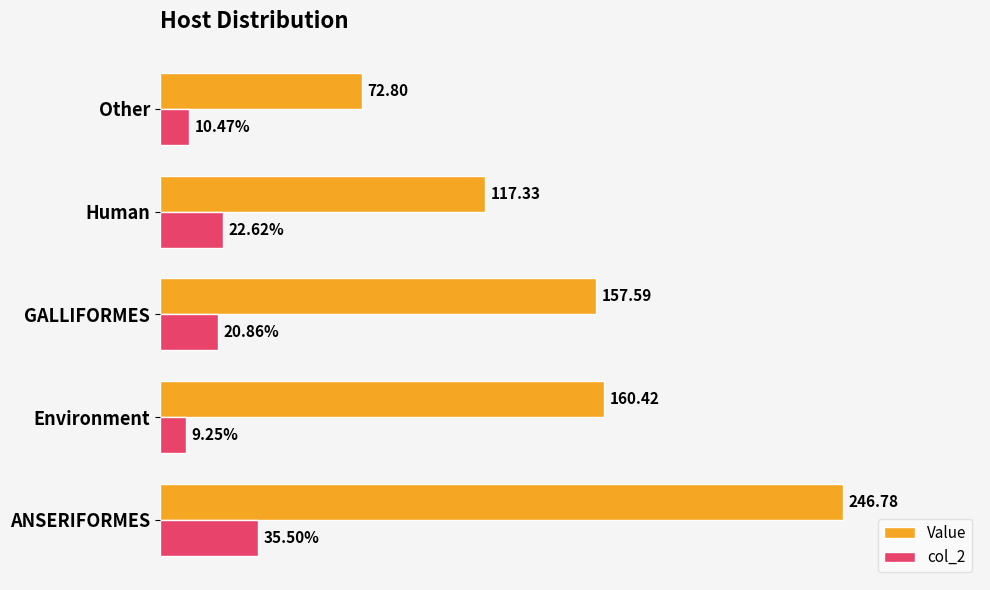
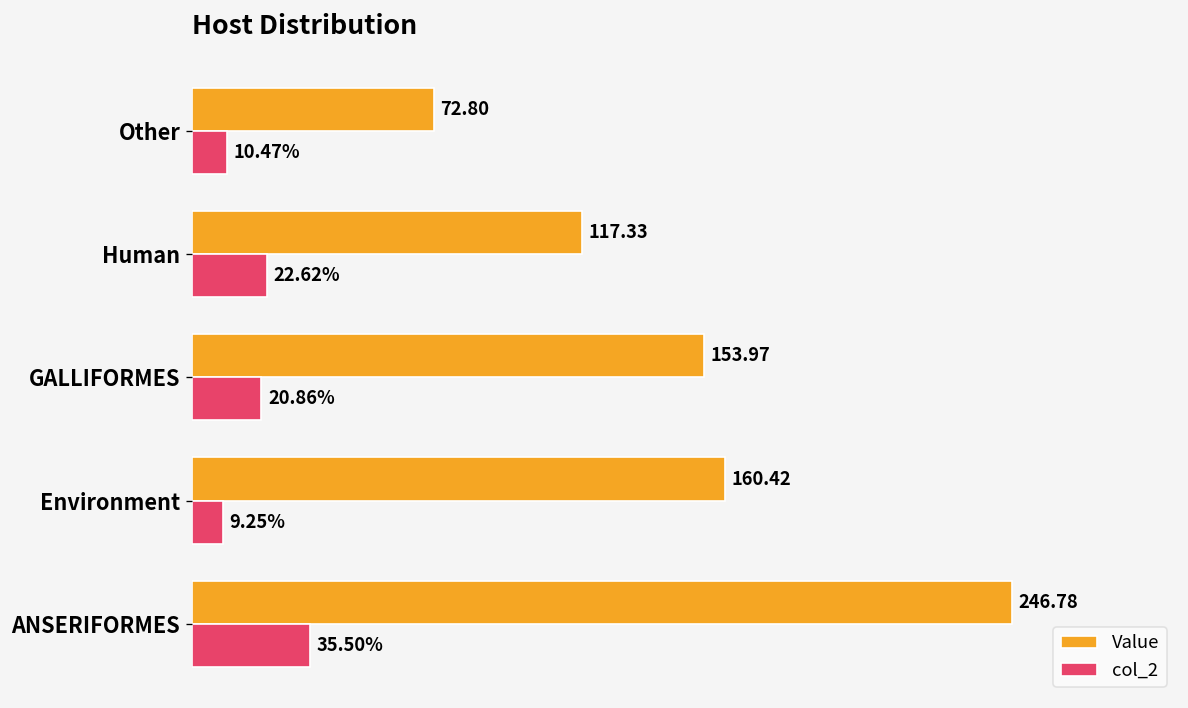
Value, GALLIFORMES: 157.59 -> 153.97
